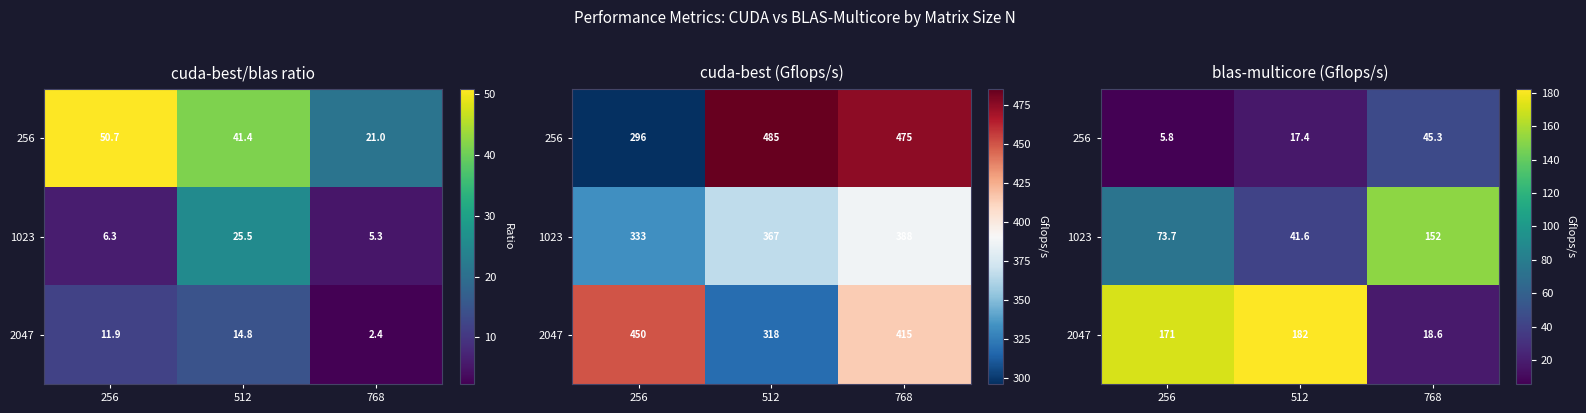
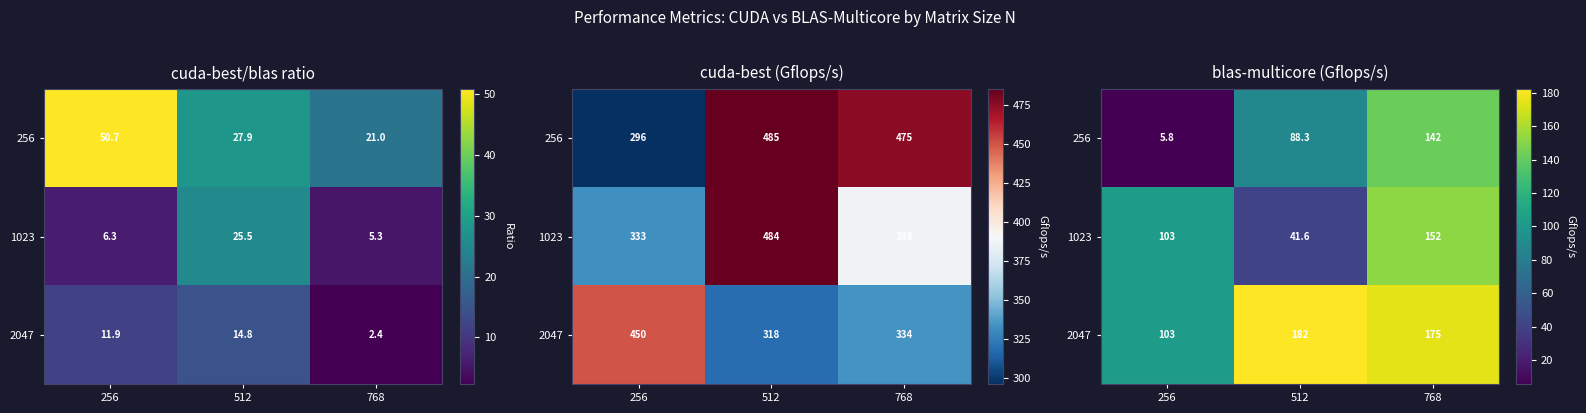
cuda-best/blas ratio, 256, 512: 41.4 -> 27.9
cuda-best (Gflops/s), 1023, 512: 367 -> 484
cuda-best (Gflops/s), 2047, 768: 415 -> 334
blas-multicore (Gflops/s), 256, 512: 17.4 -> 88.3
blas-multicore (Gflops/s), 256, 768: 45.3 -> 142
blas-multicore (Gflops/s), 1023, 256: 73.7 -> 103
blas-multicore (Gflops/s), 2047, 256: 171 -> 103
blas-multicore (Gflops/s), 2047, 768: 18.6 -> 175
